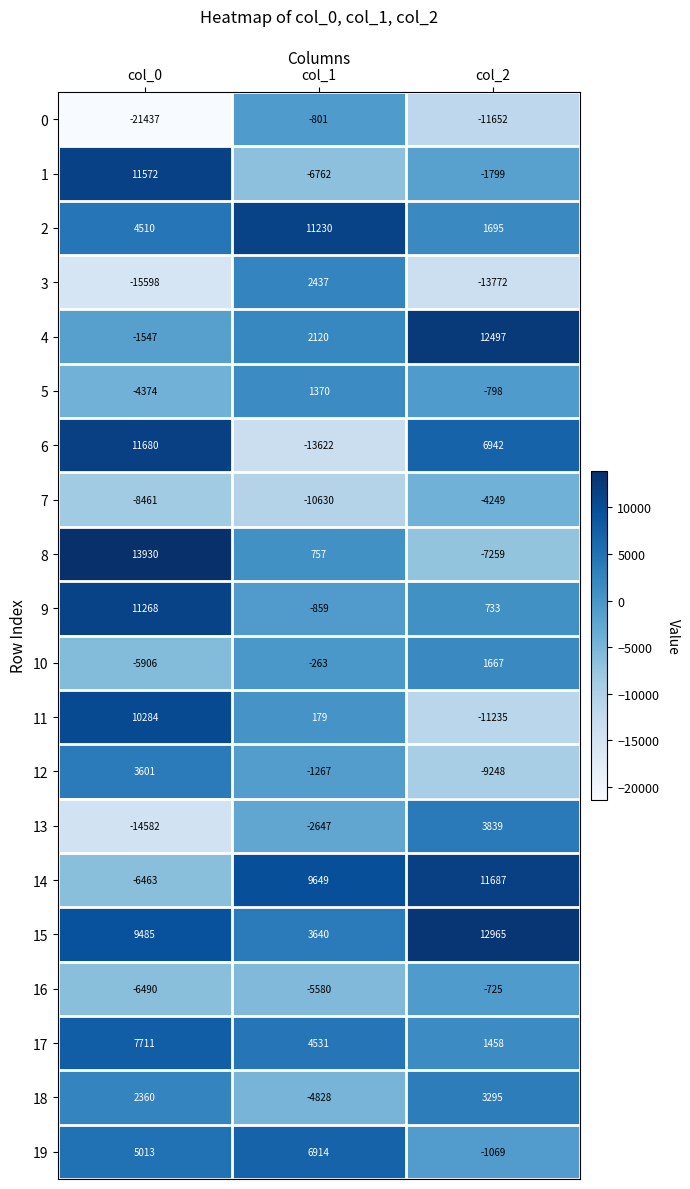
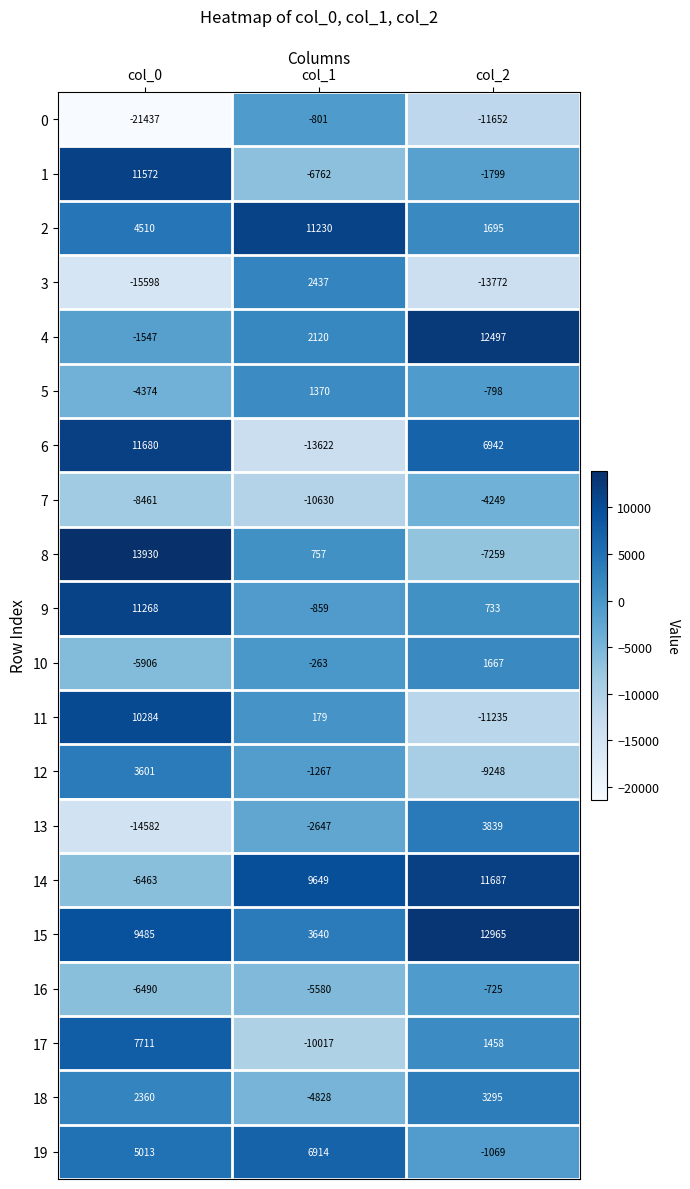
17, col_1: 4531 -> -10017
